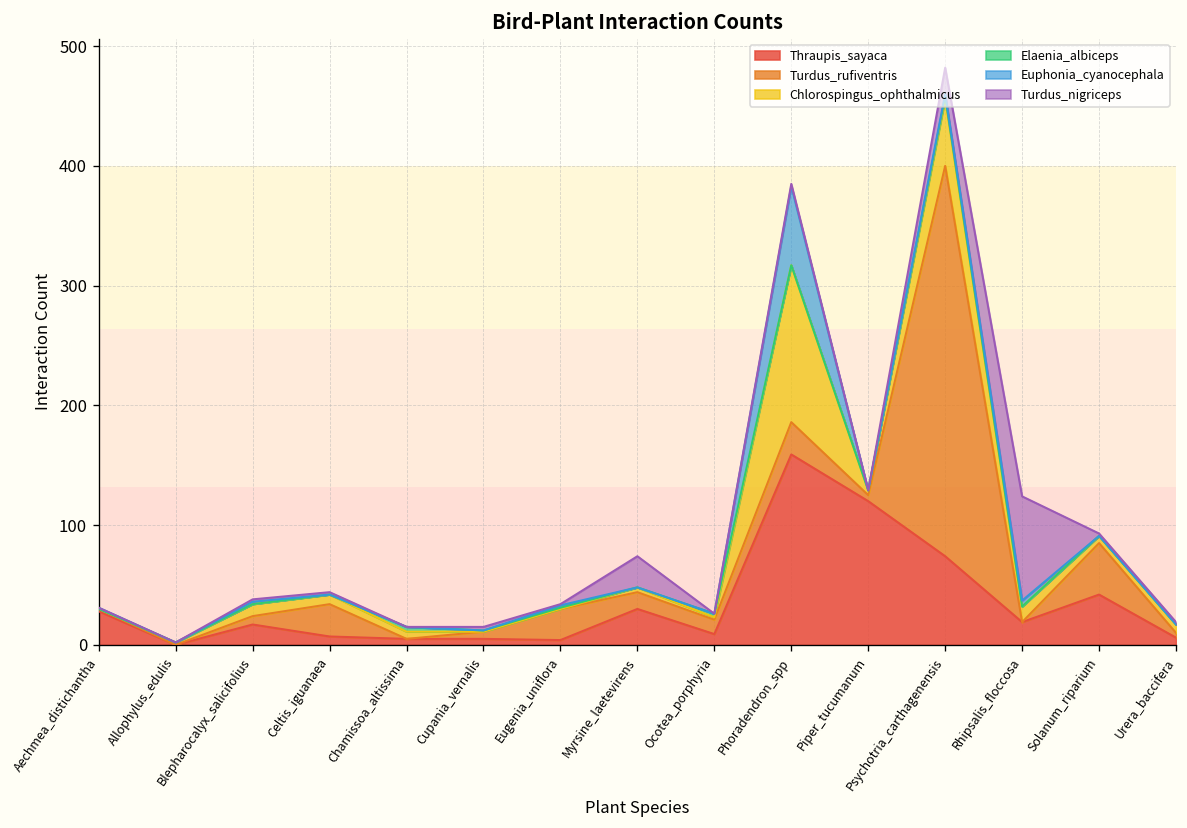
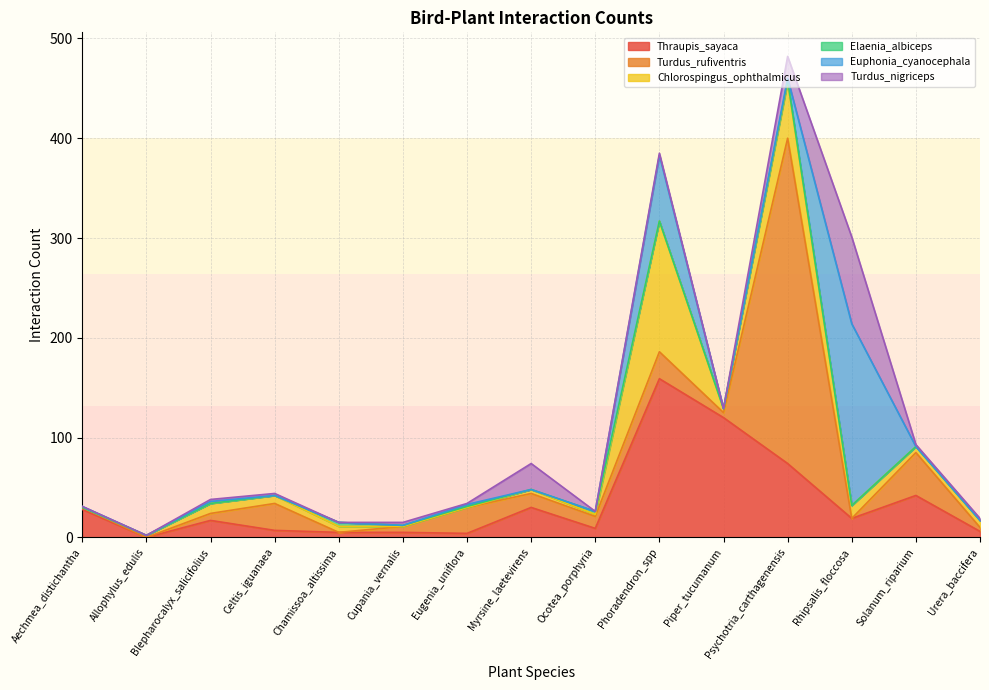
Euphonia_cyanocephala, Rhipsalis_floccosa: 10 -> 180
